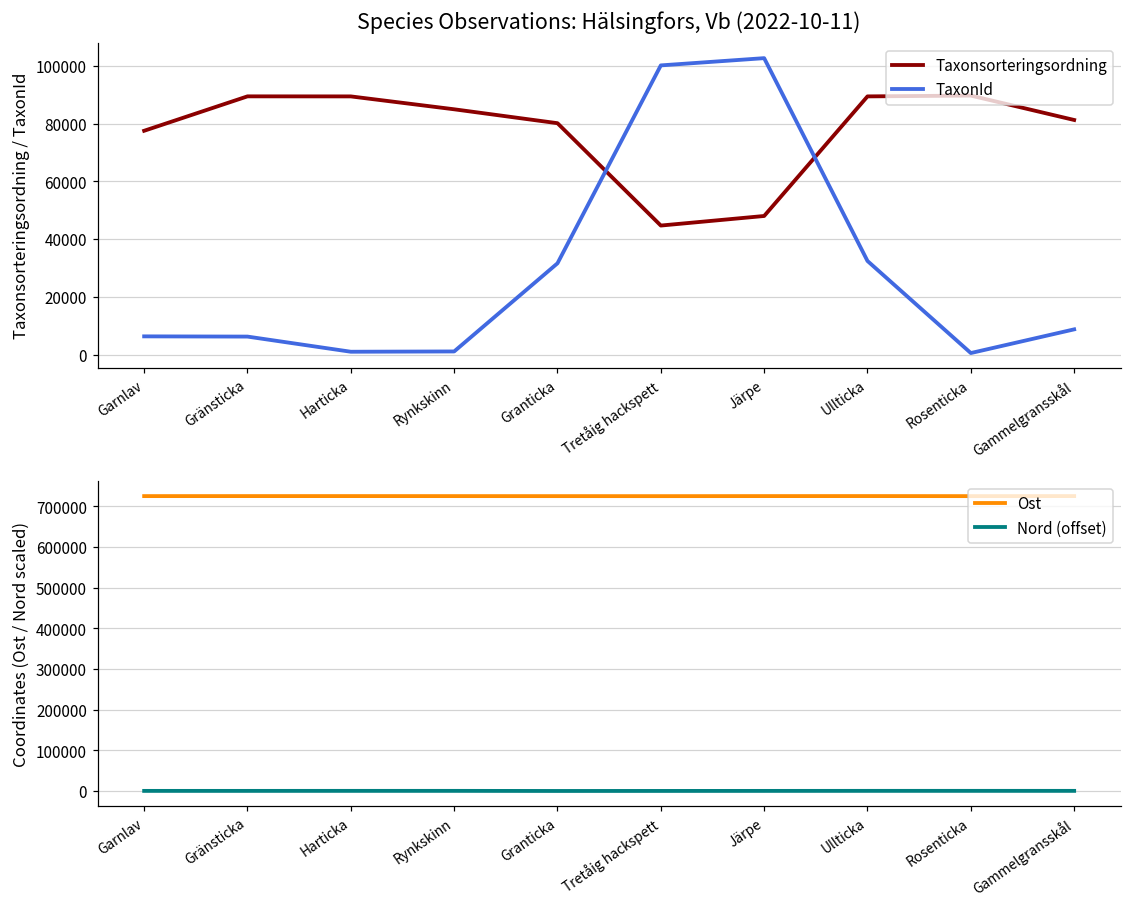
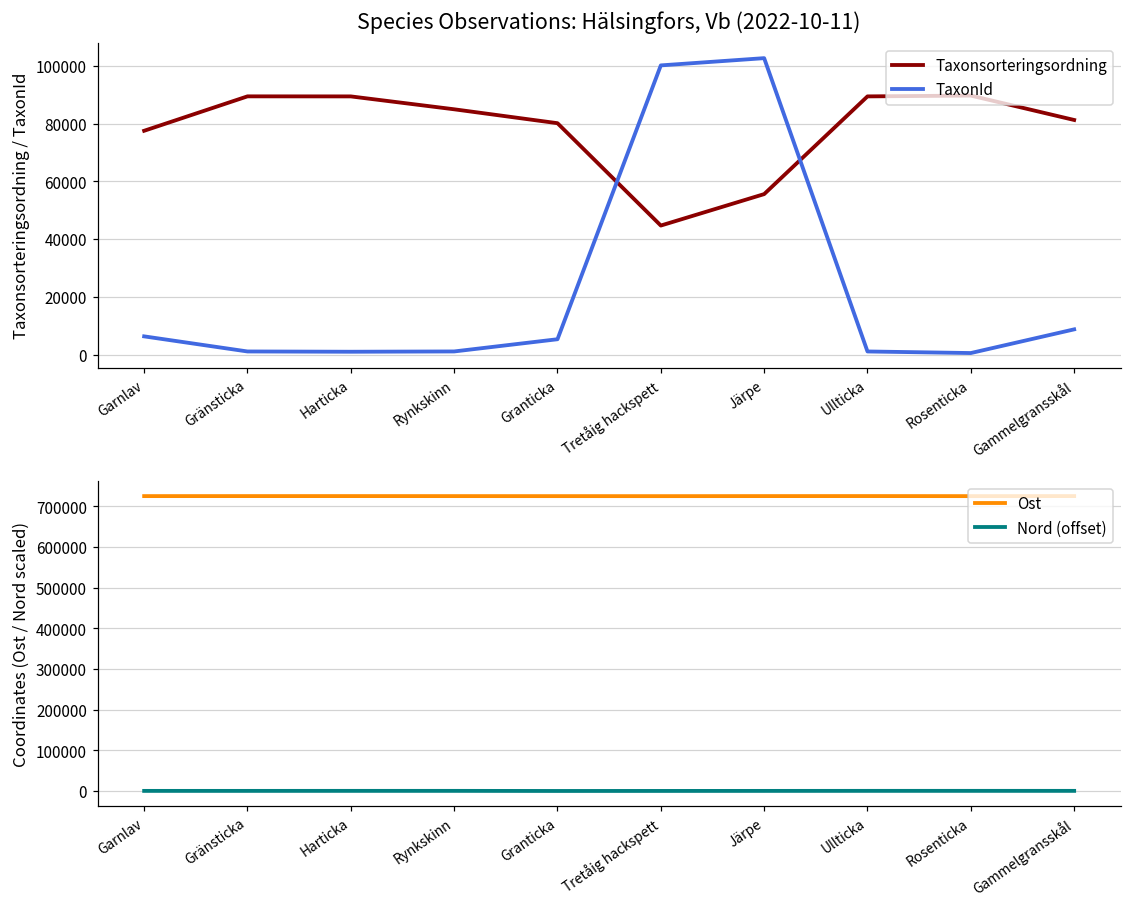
Species Observations: Hälsingfors, Vb (2022-10-11), TaxonId, Gränsticka: 6000 -> 1000
Species Observations: Hälsingfors, Vb (2022-10-11), TaxonId, Granticka: 32000 -> 5000
Species Observations: Hälsingfors, Vb (2022-10-11), Taxonsorteringsordning, Järpe: 48000 -> 56000
Species Observations: Hälsingfors, Vb (2022-10-11), TaxonId, Ullticka: 32000 -> 1000
